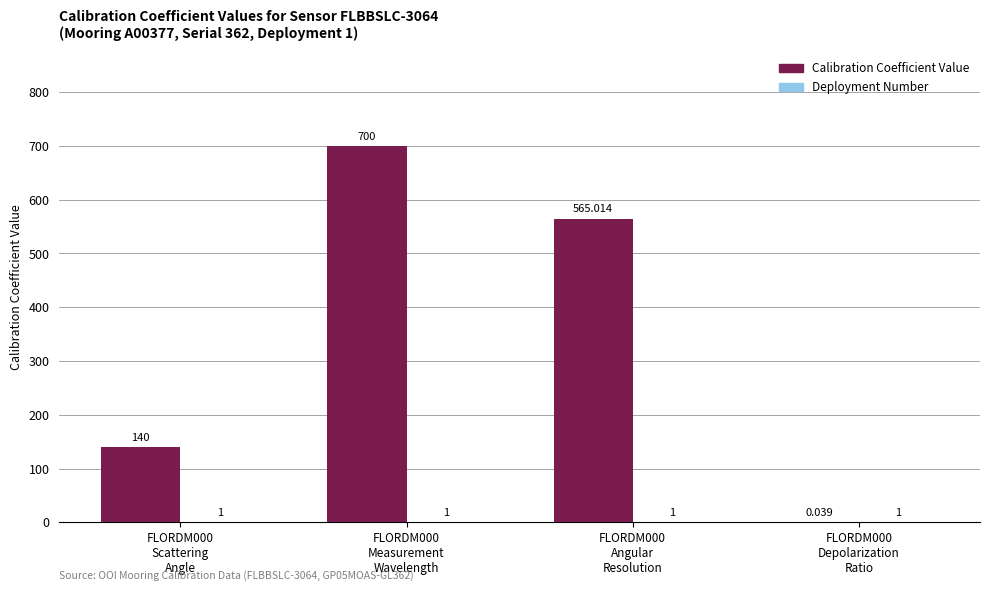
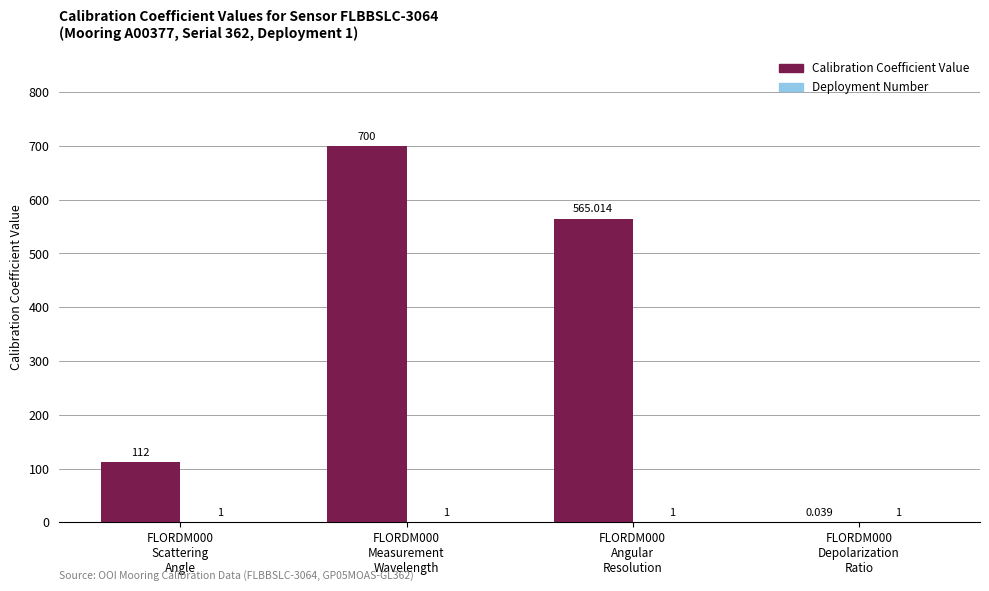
Calibration Coefficient Value, FLORDM000 Scattering Angle: 140 -> 112
